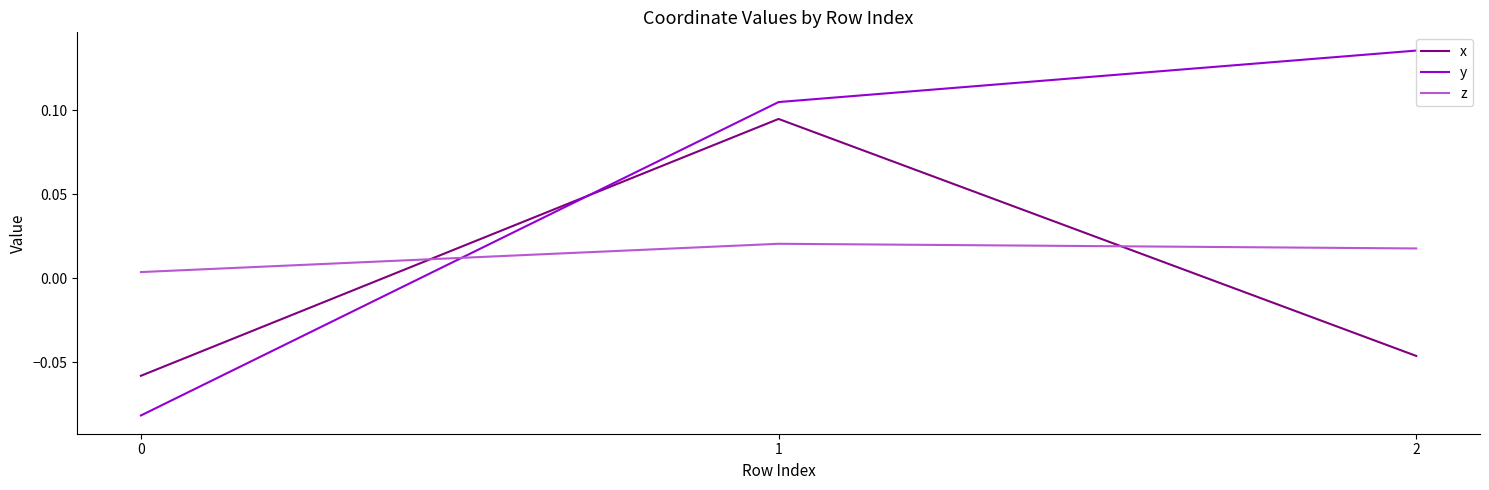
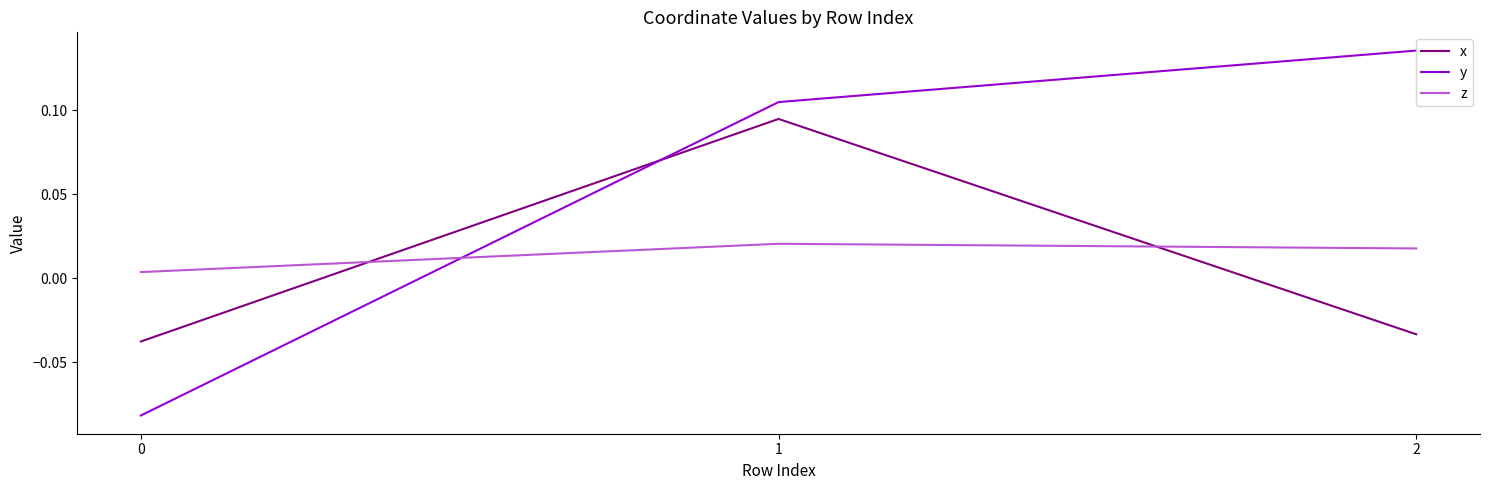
x, 0: -0.058 -> -0.038
x, 2: -0.046 -> -0.033
